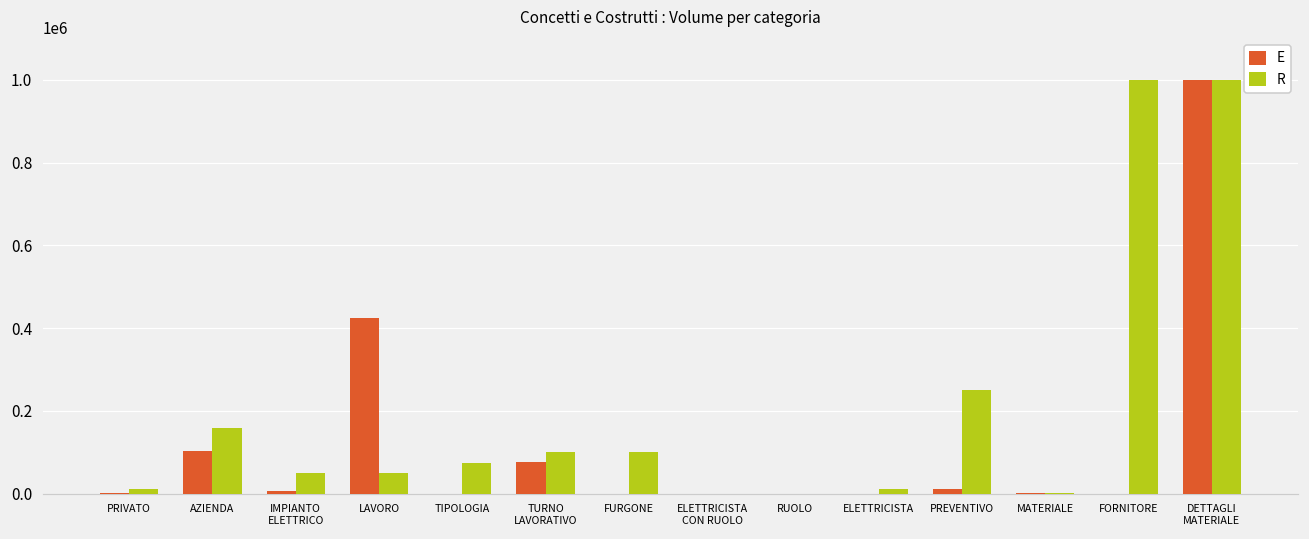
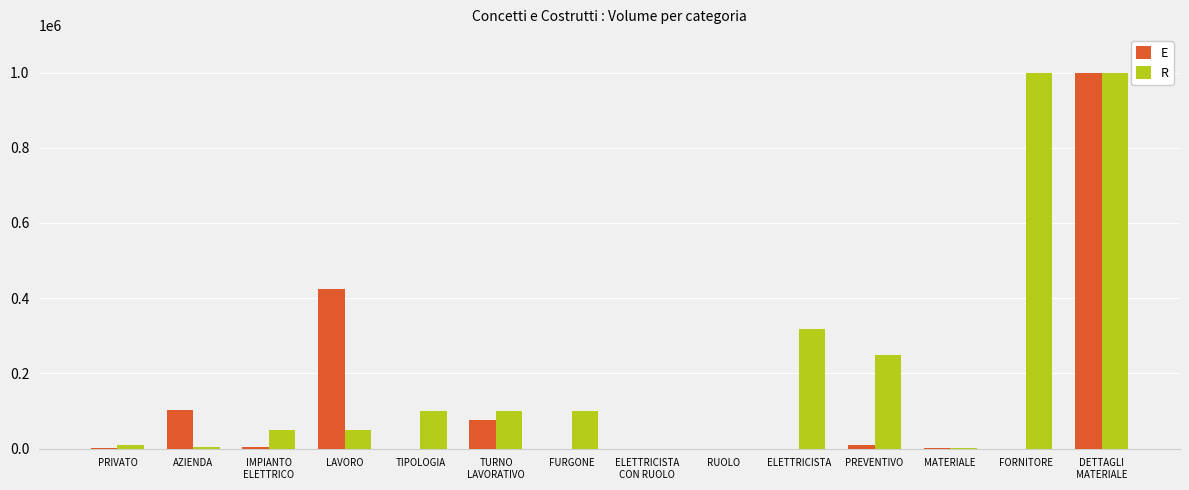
R, AZIENDA: 160000 -> 10000
R, TIPOLOGIA: 70000 -> 100000
R, ELETTRICISTA: 10000 -> 320000
